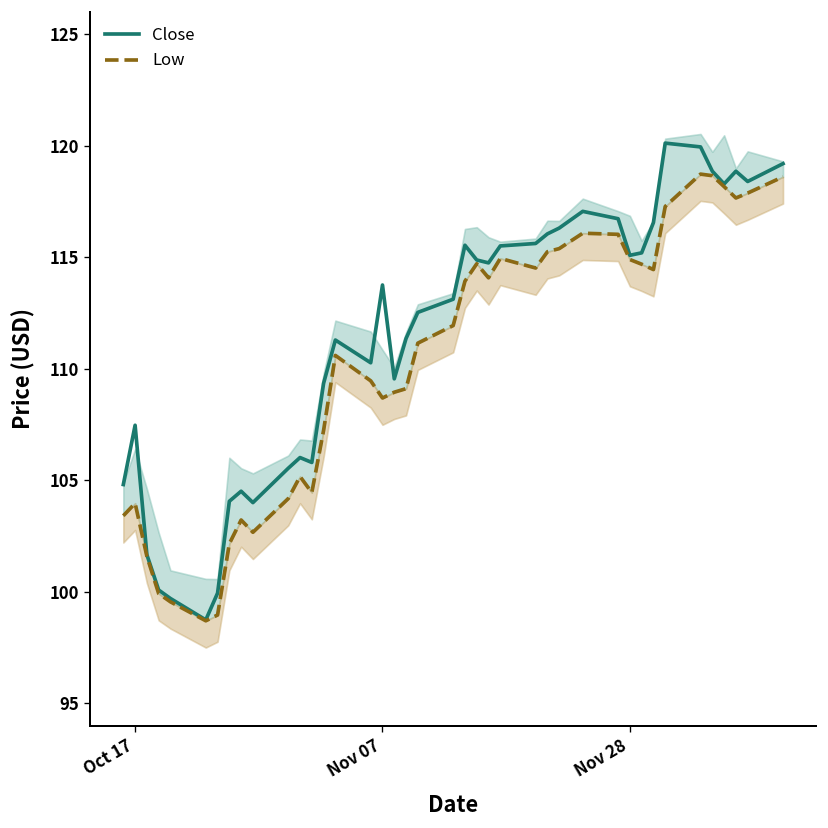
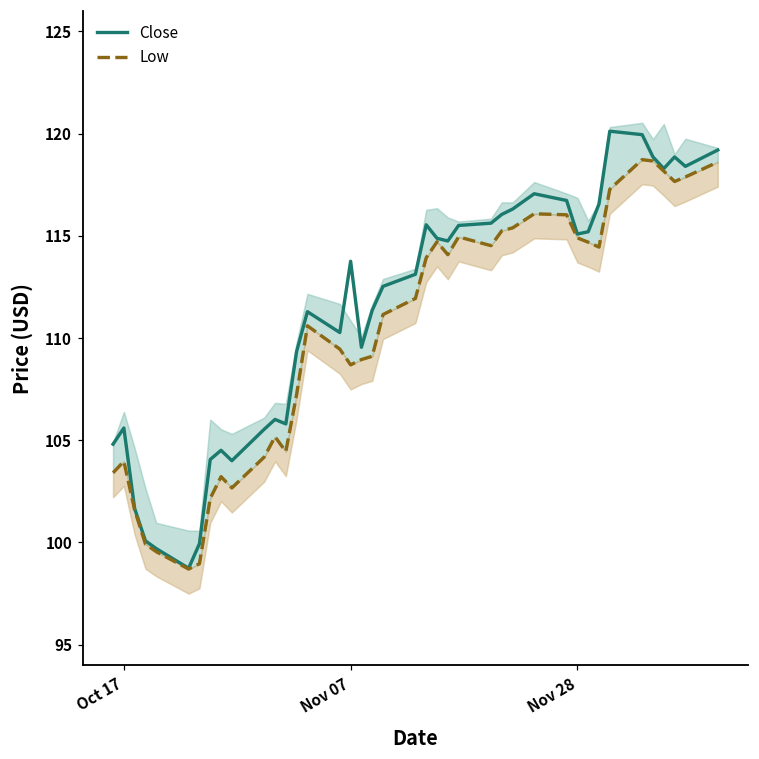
Close, Oct 17: 107.5 -> 105.6
